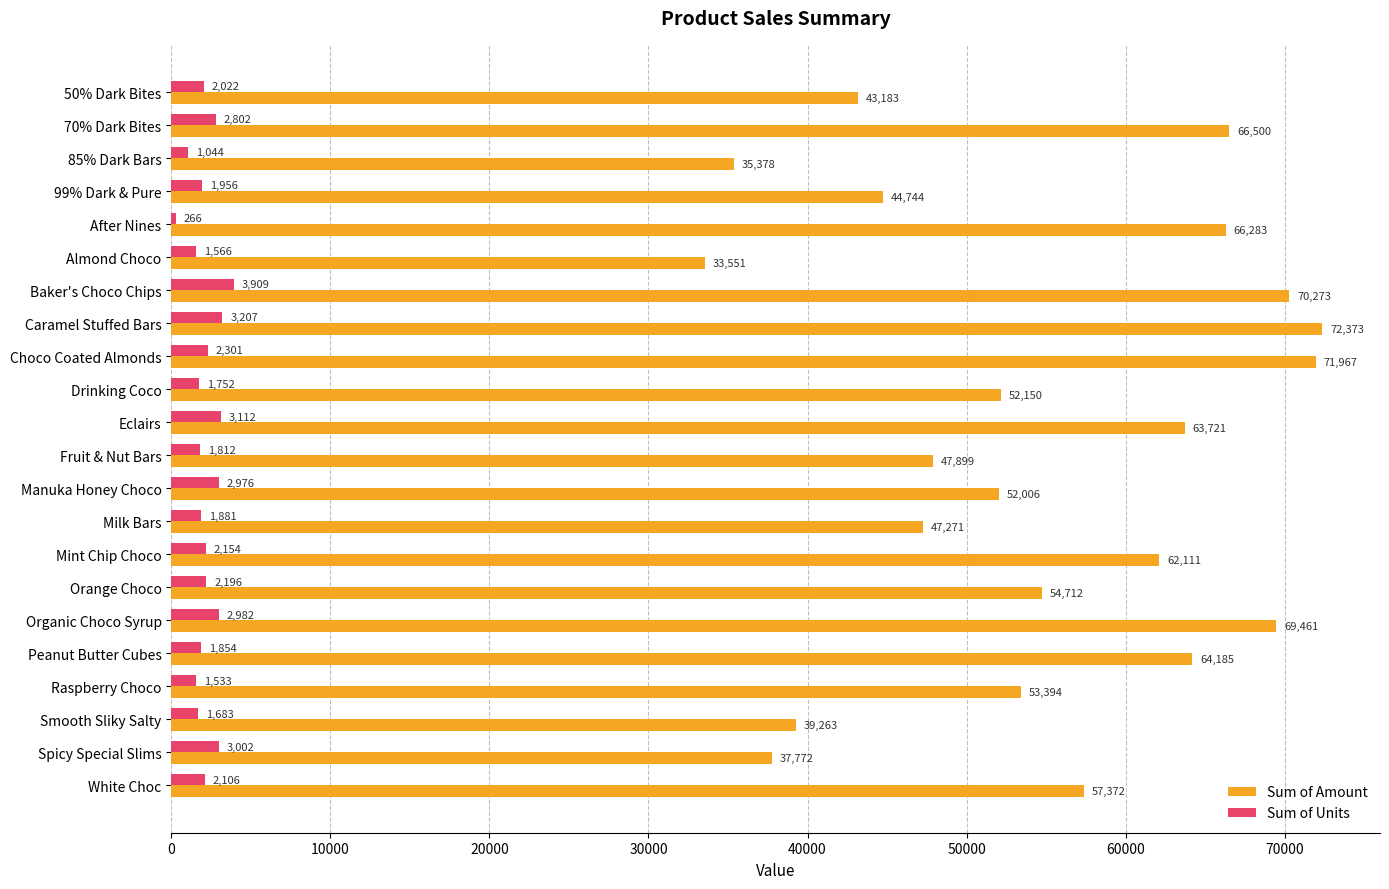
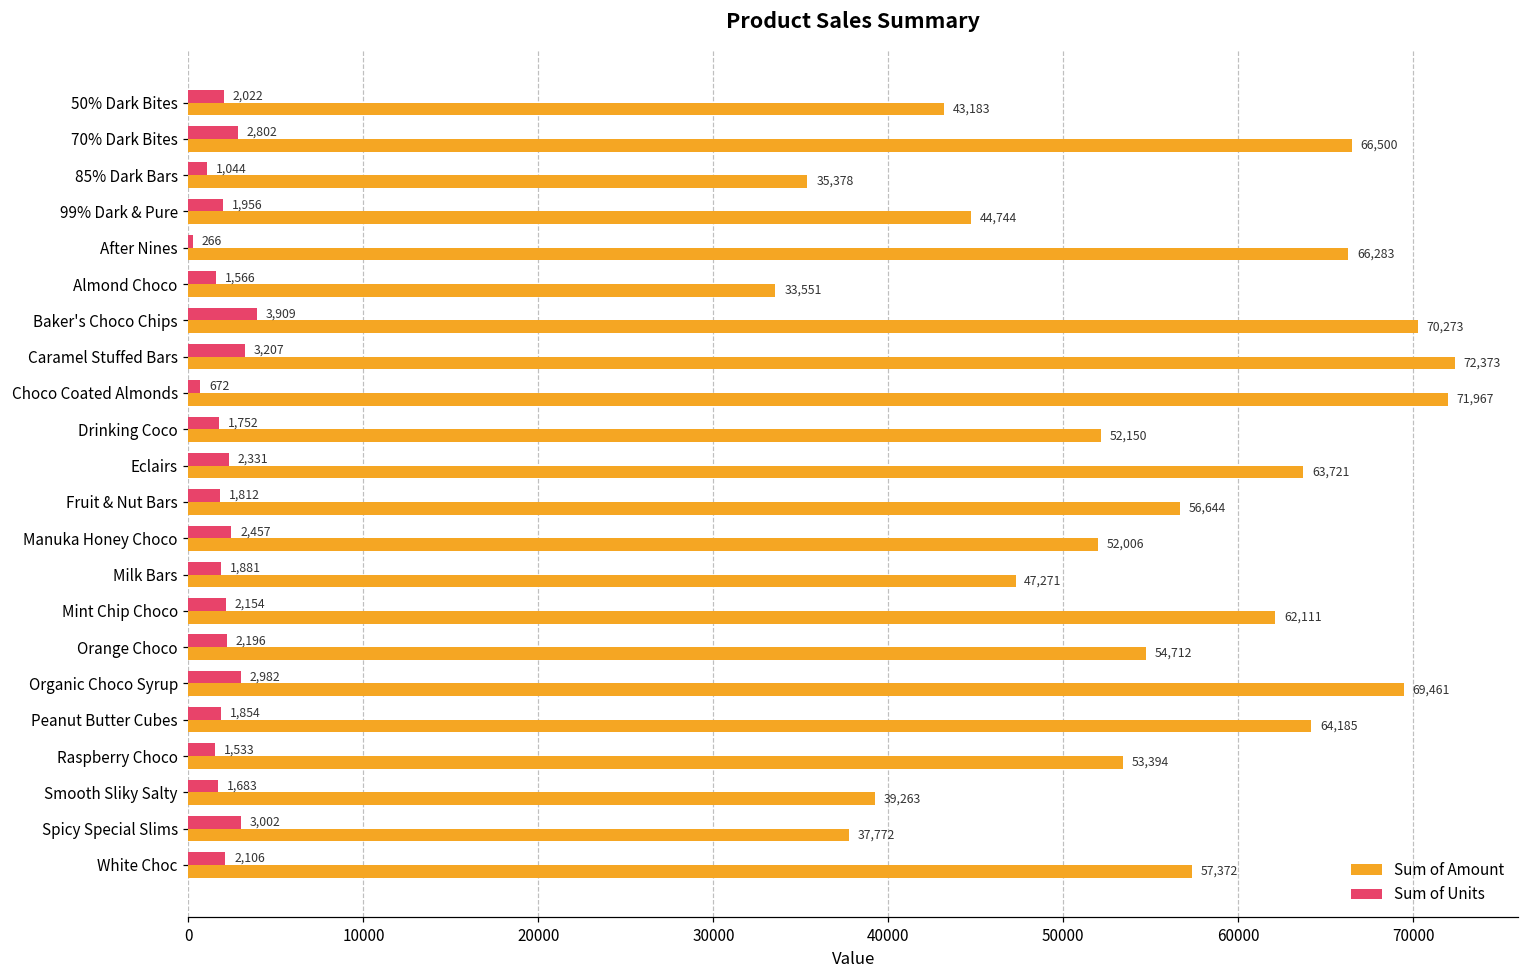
Sum of Units, Choco Coated Almonds: 2,301 -> 672
Sum of Units, Eclairs: 3,112 -> 2,331
Sum of Amount, Fruit & Nut Bars: 47,899 -> 56,644
Sum of Units, Manuka Honey Choco: 2,976 -> 2,457
